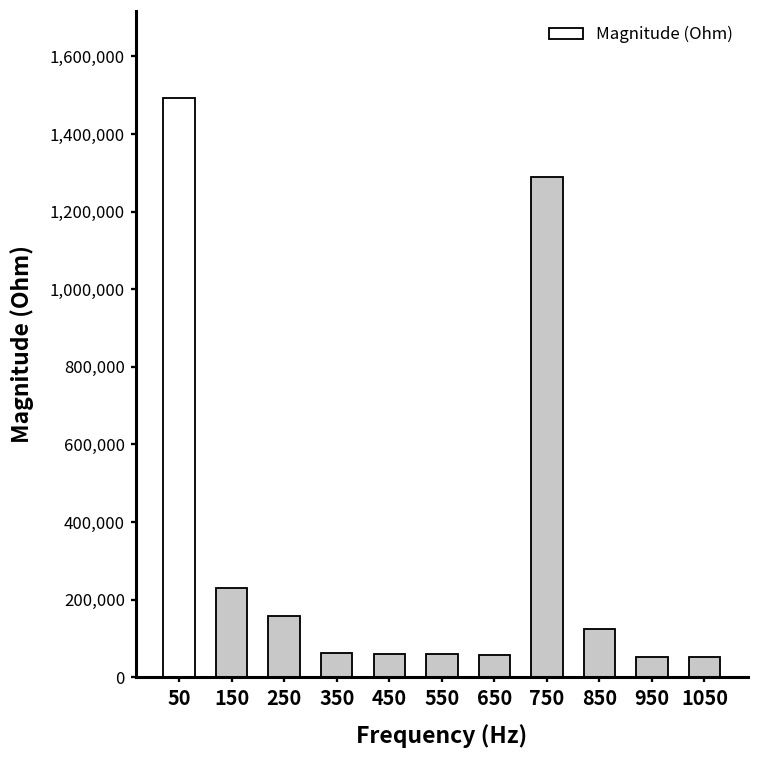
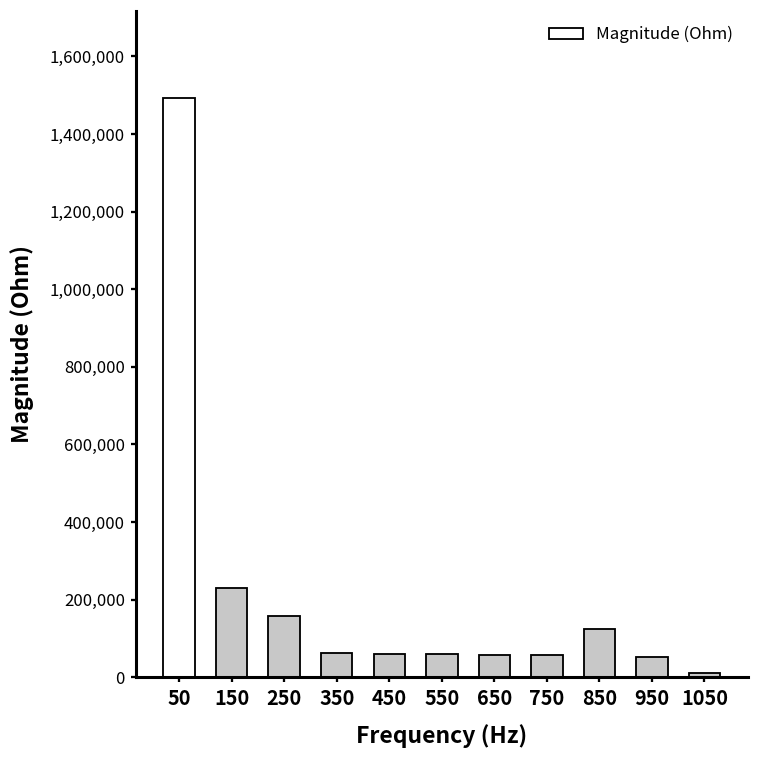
750: 1,290,000 -> 60,000
1050: 50,000 -> 10,000
